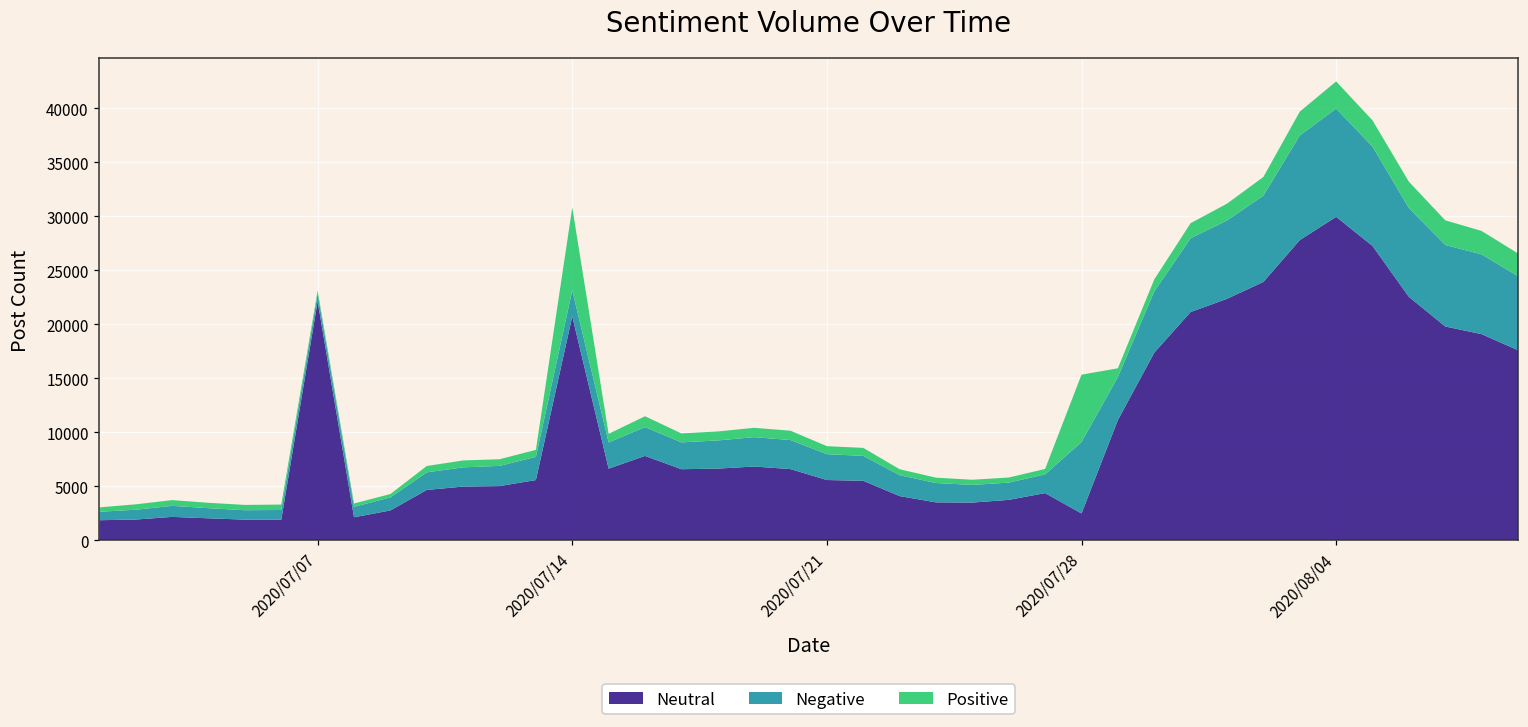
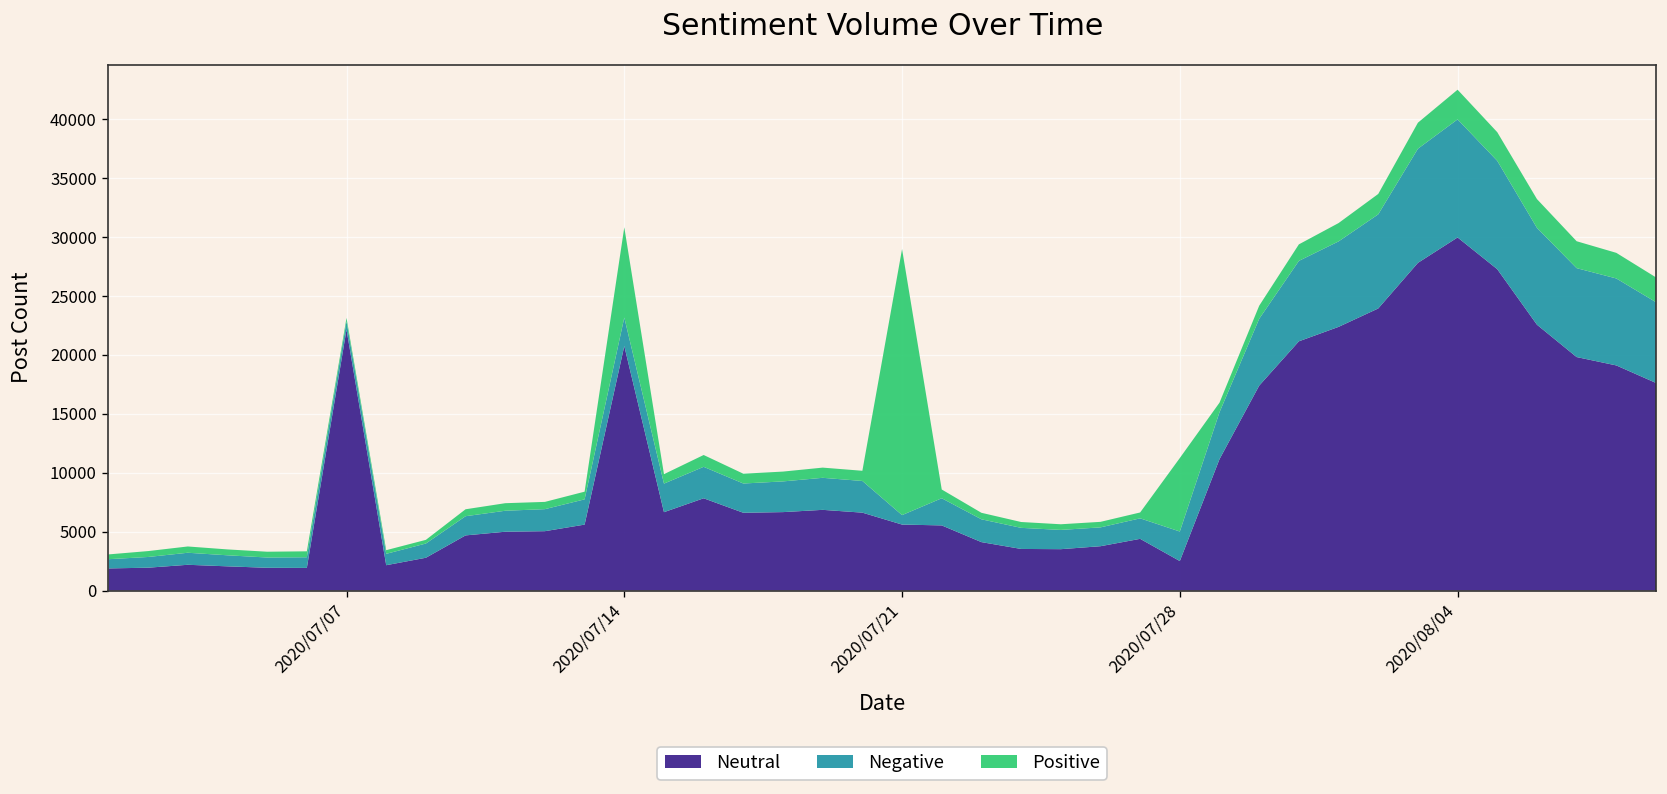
Negative, 2020/07/21: 2000 -> 1000
Positive, 2020/07/21: 1000 -> 23000
Negative, 2020/07/28: 7000 -> 3000
